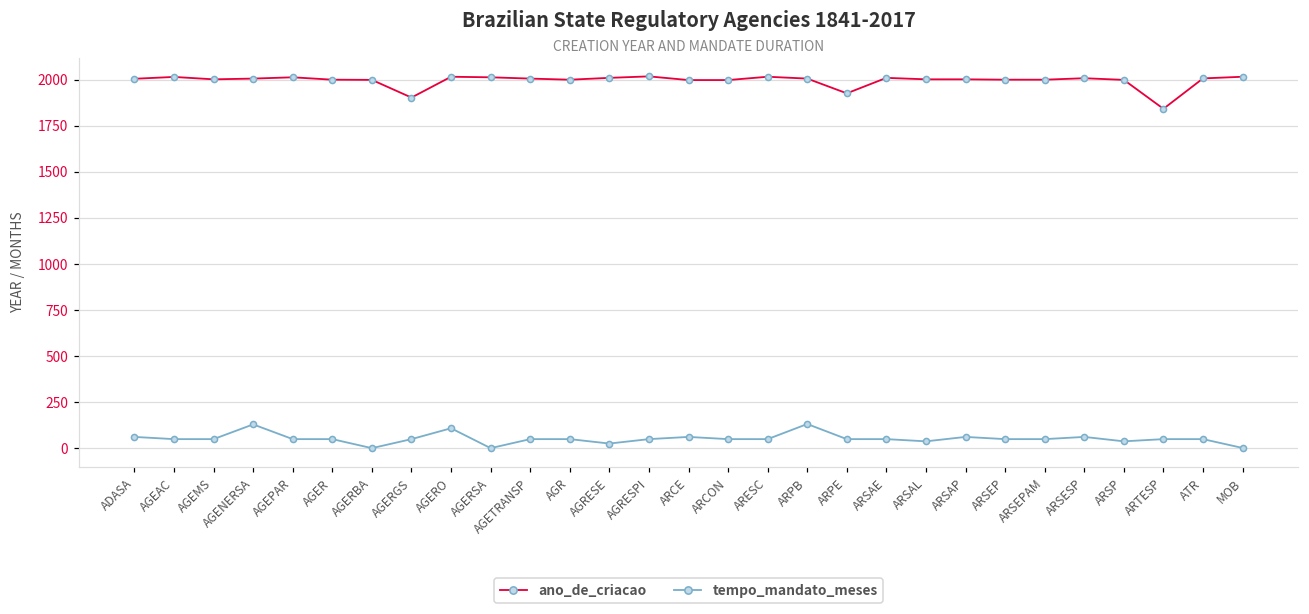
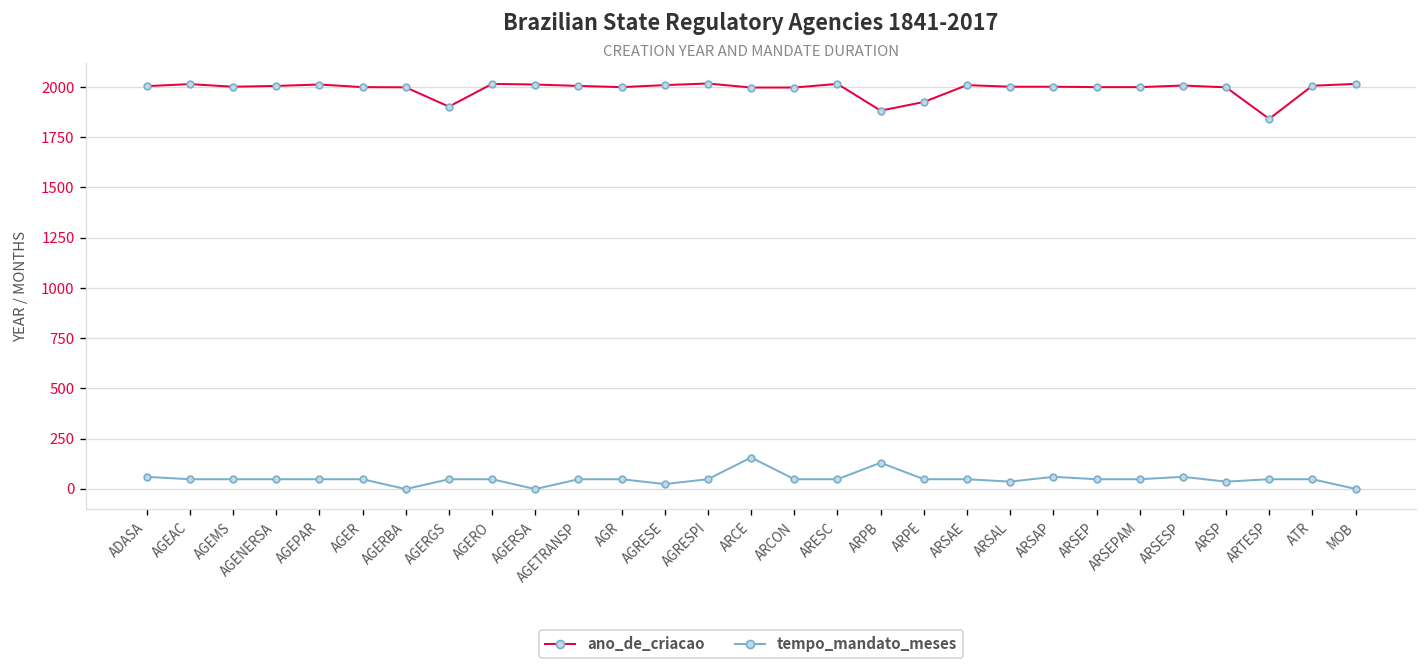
tempo_mandato_meses, AGENERSA: 130 -> 50
tempo_mandato_meses, AGERO: 110 -> 50
tempo_mandato_meses, ARCE: 60 -> 160
ano_de_criacao, ARPB: 2010 -> 1880
